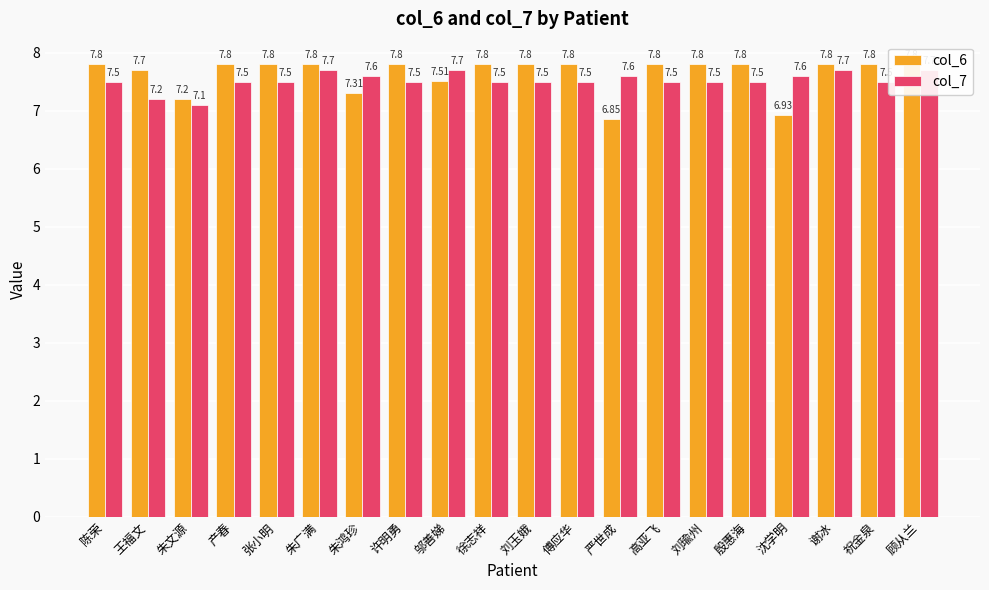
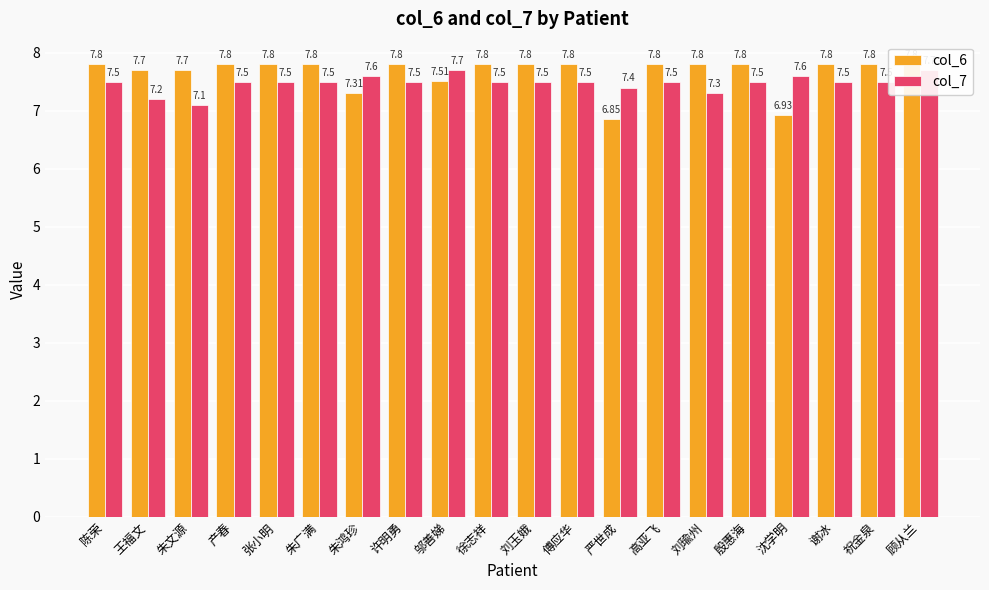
col_6, 朱文源: 7.2 -> 7.7
col_7, 朱广满: 7.7 -> 7.5
col_7, 严世成: 7.6 -> 7.4
col_7, 刘瑜州: 7.5 -> 7.3
col_7, 谢冰: 7.7 -> 7.5
